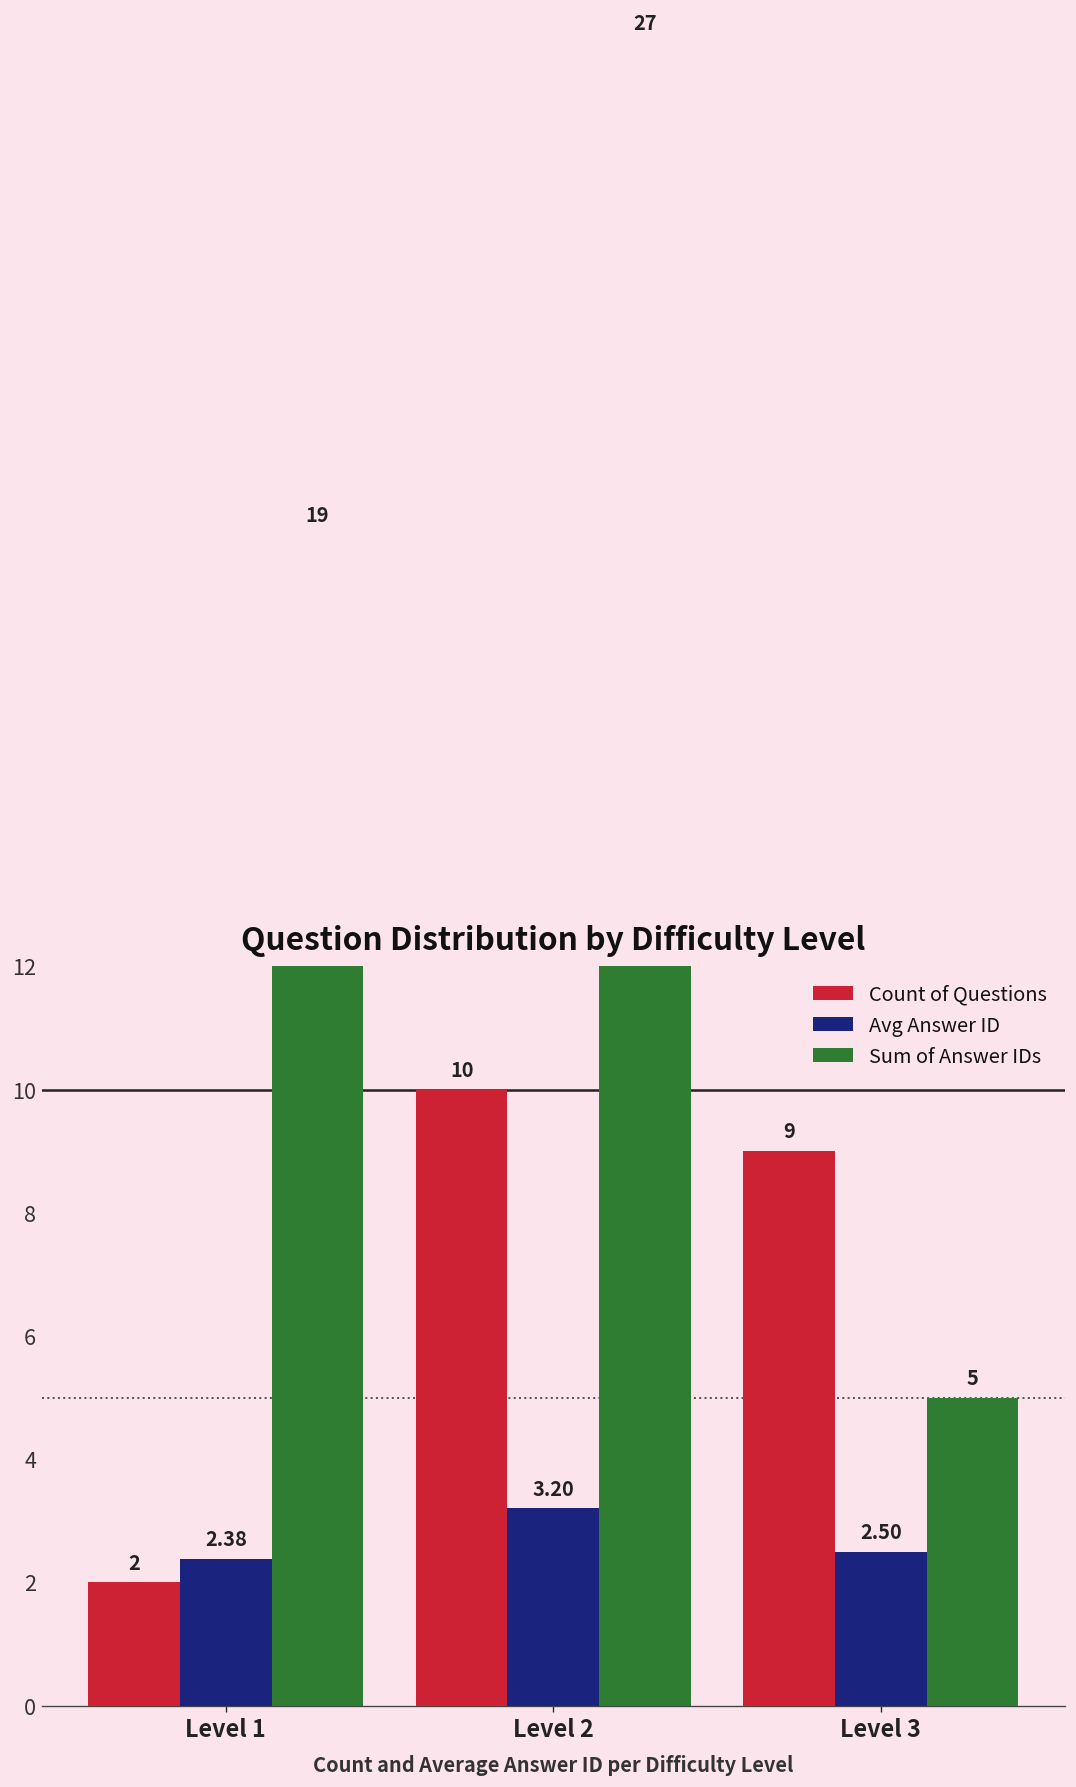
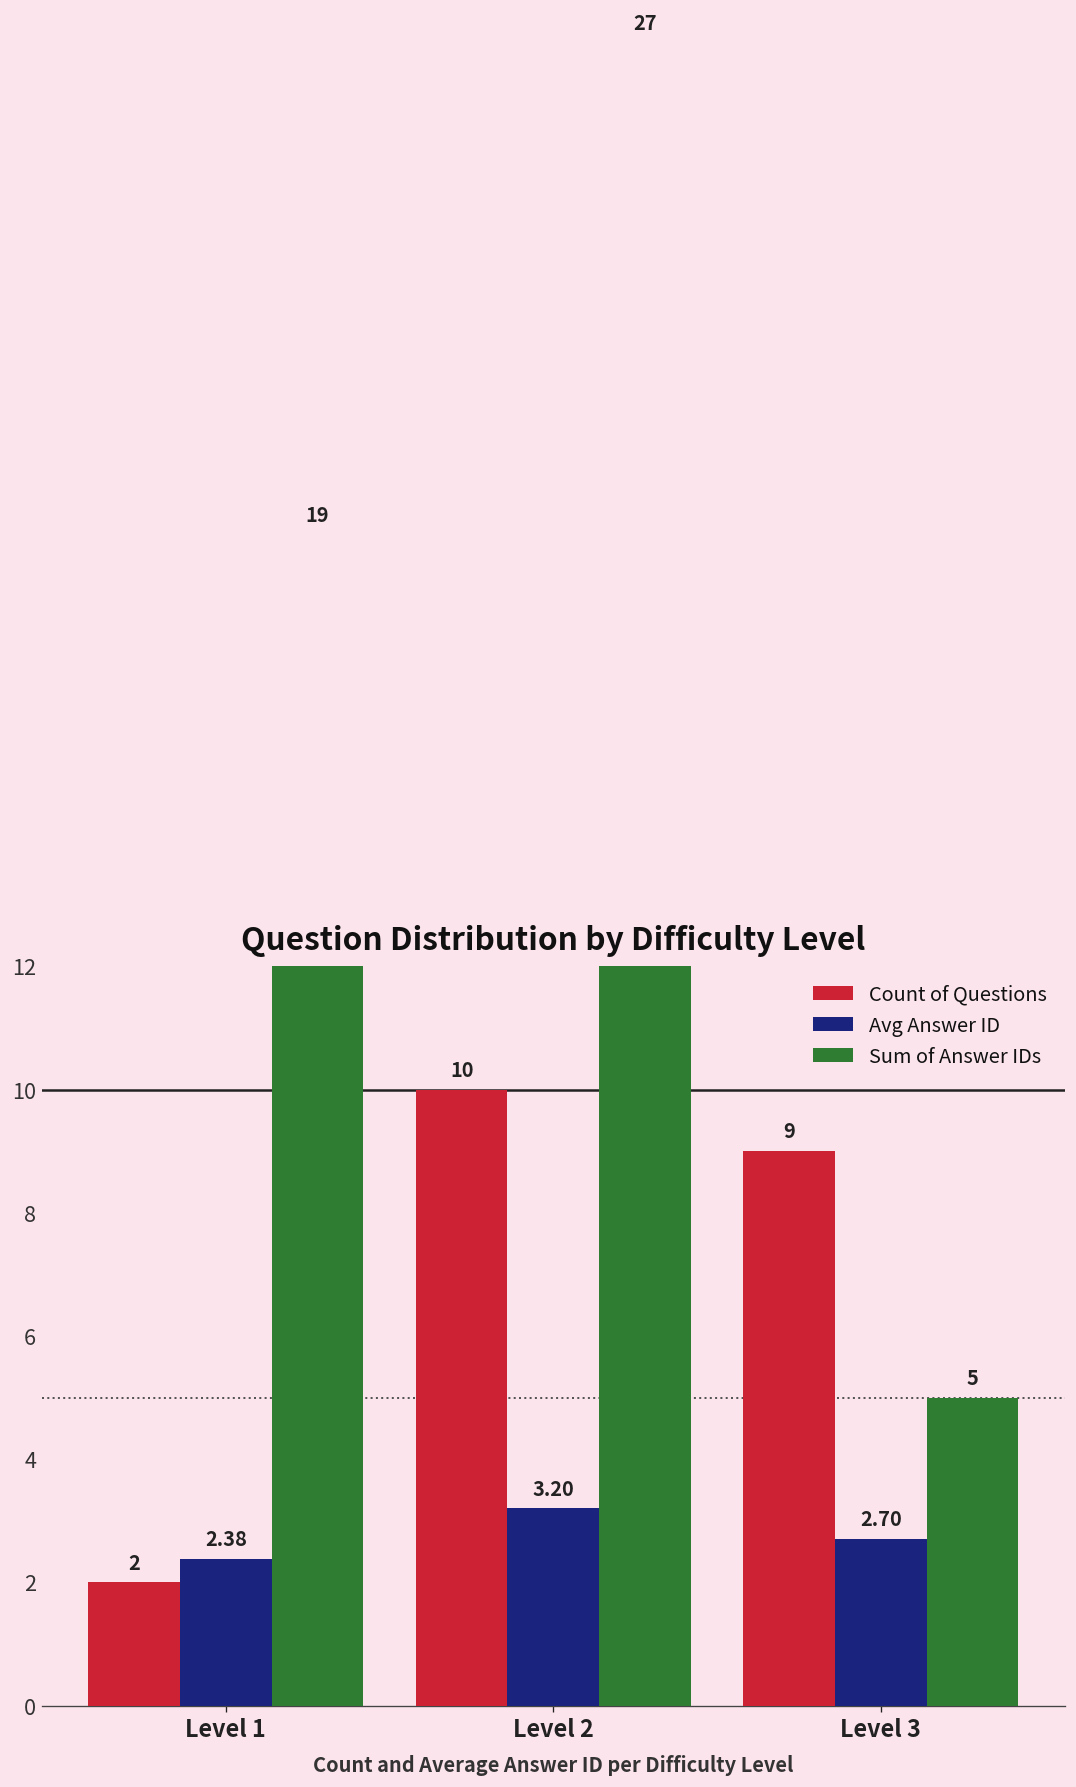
Avg Answer ID, Level 3: 2.50 -> 2.70
